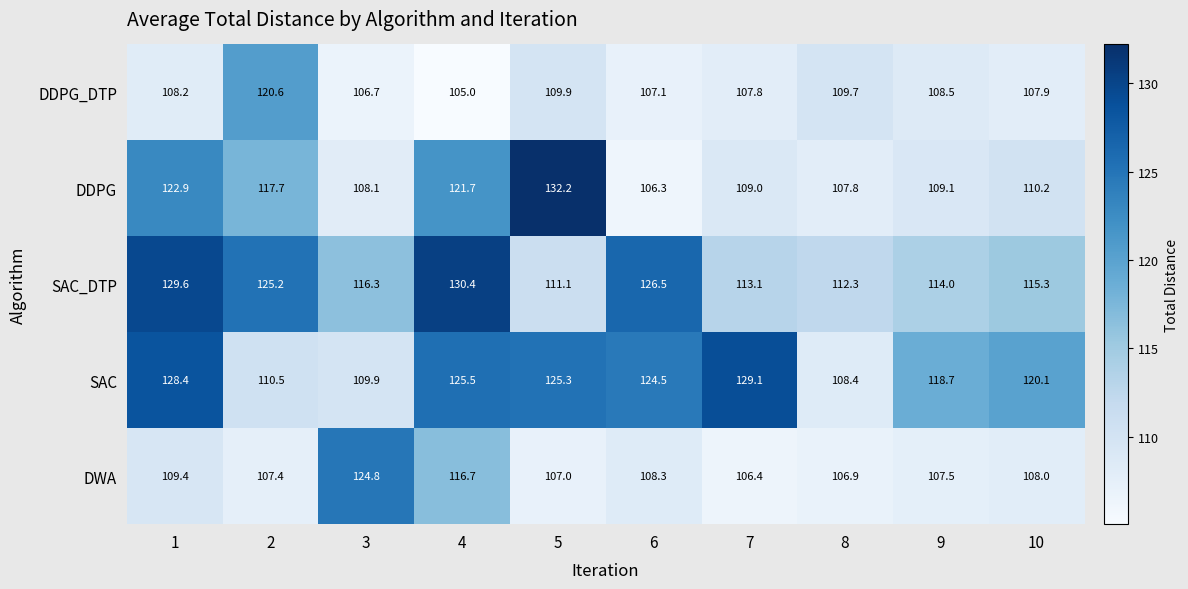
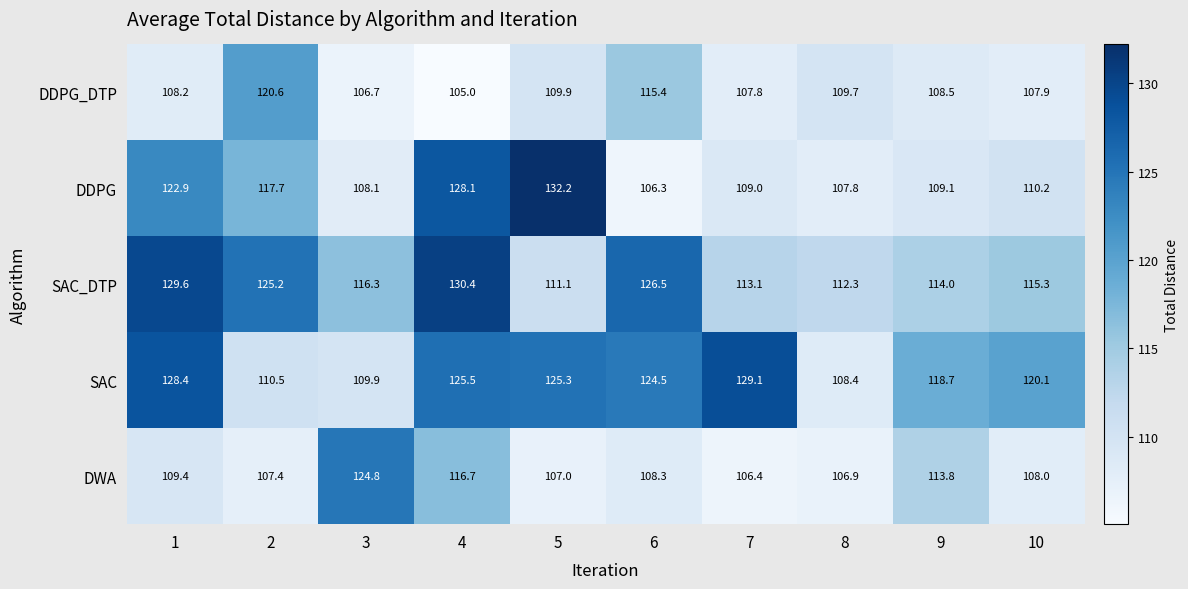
DDPG_DTP, 6: 107.1 -> 115.4
DDPG, 4: 121.7 -> 128.1
DWA, 9: 107.5 -> 113.8
